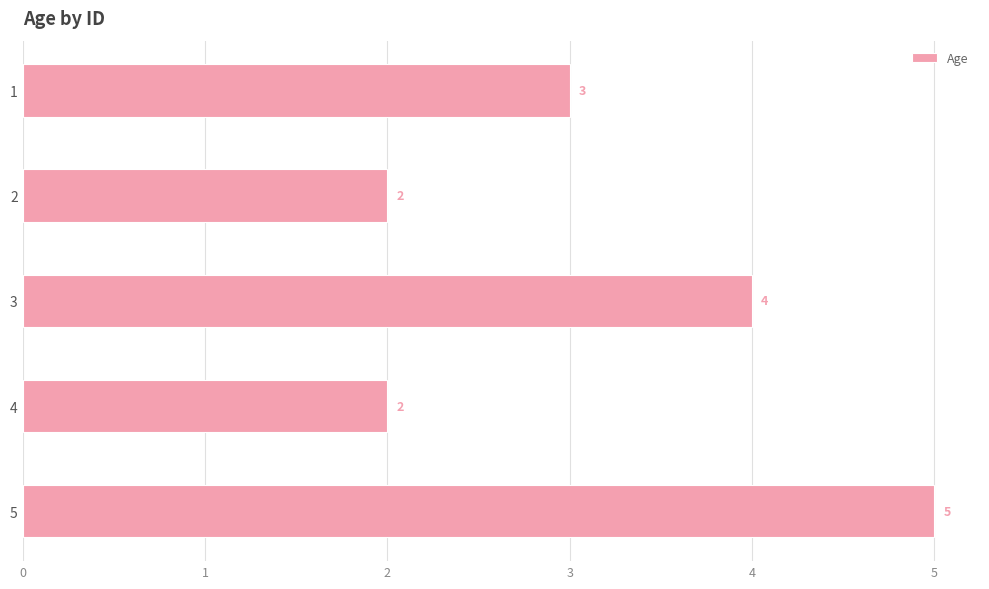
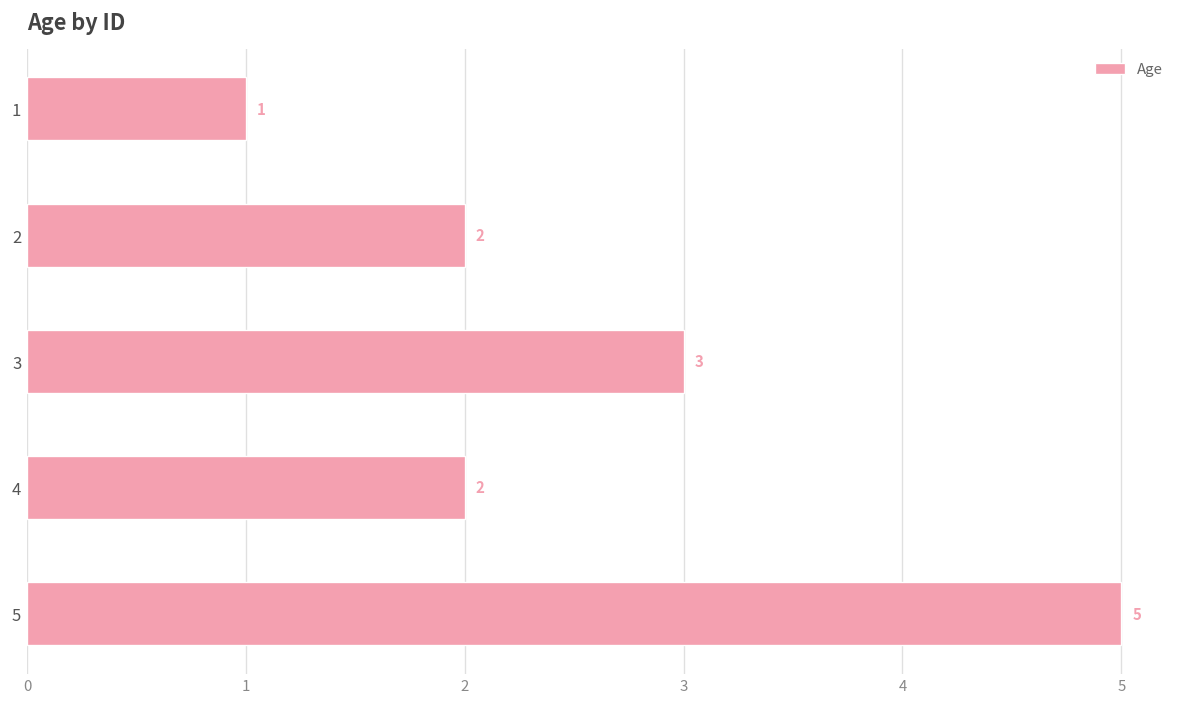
1: 3 -> 1
3: 4 -> 3
